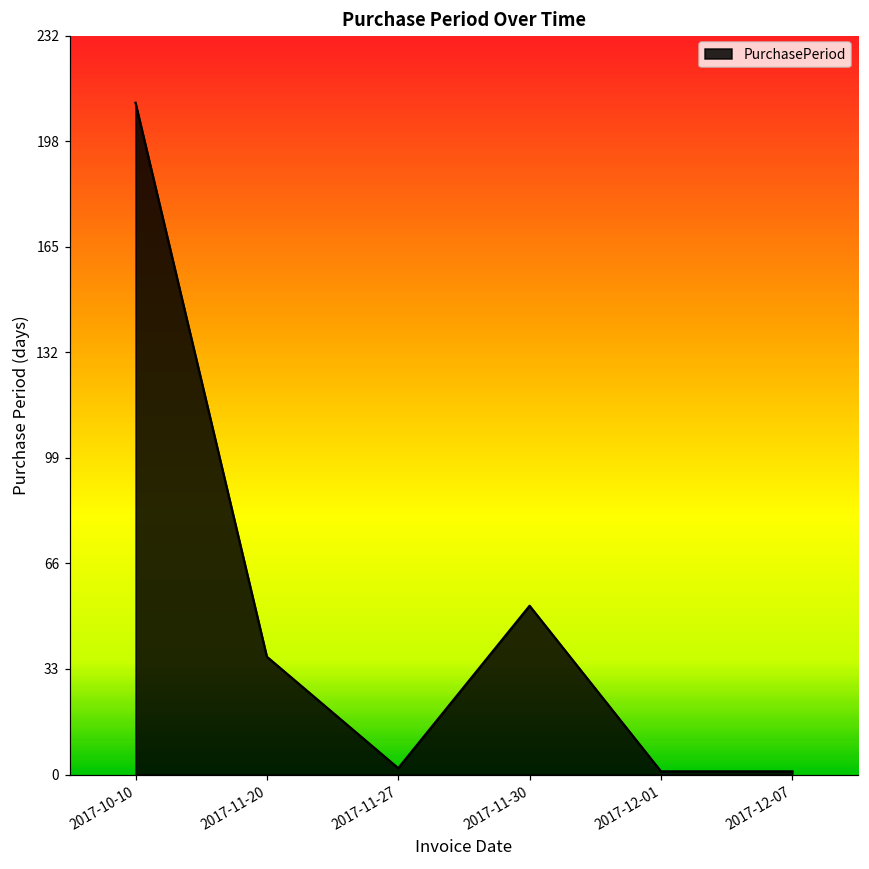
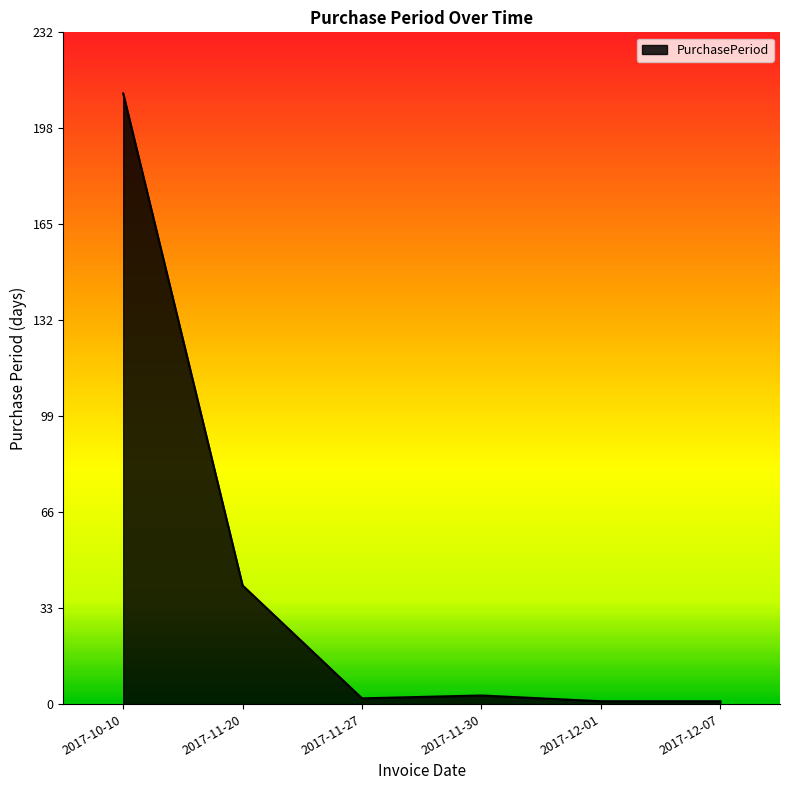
2017-11-20: 37 -> 41
2017-11-30: 53 -> 3
